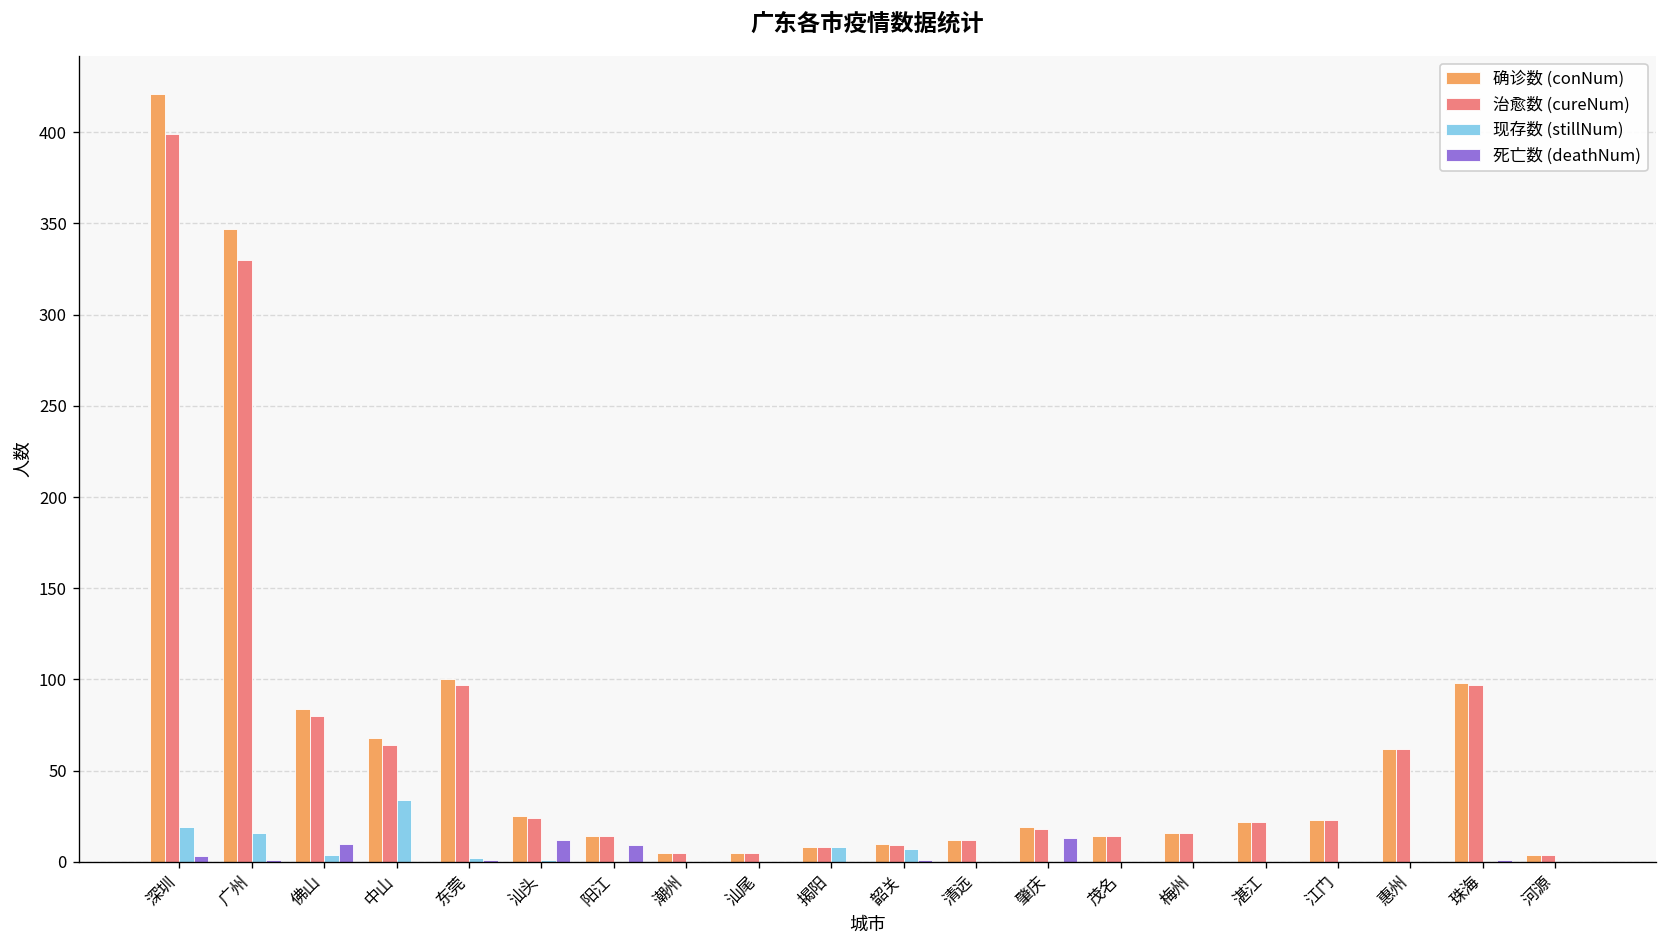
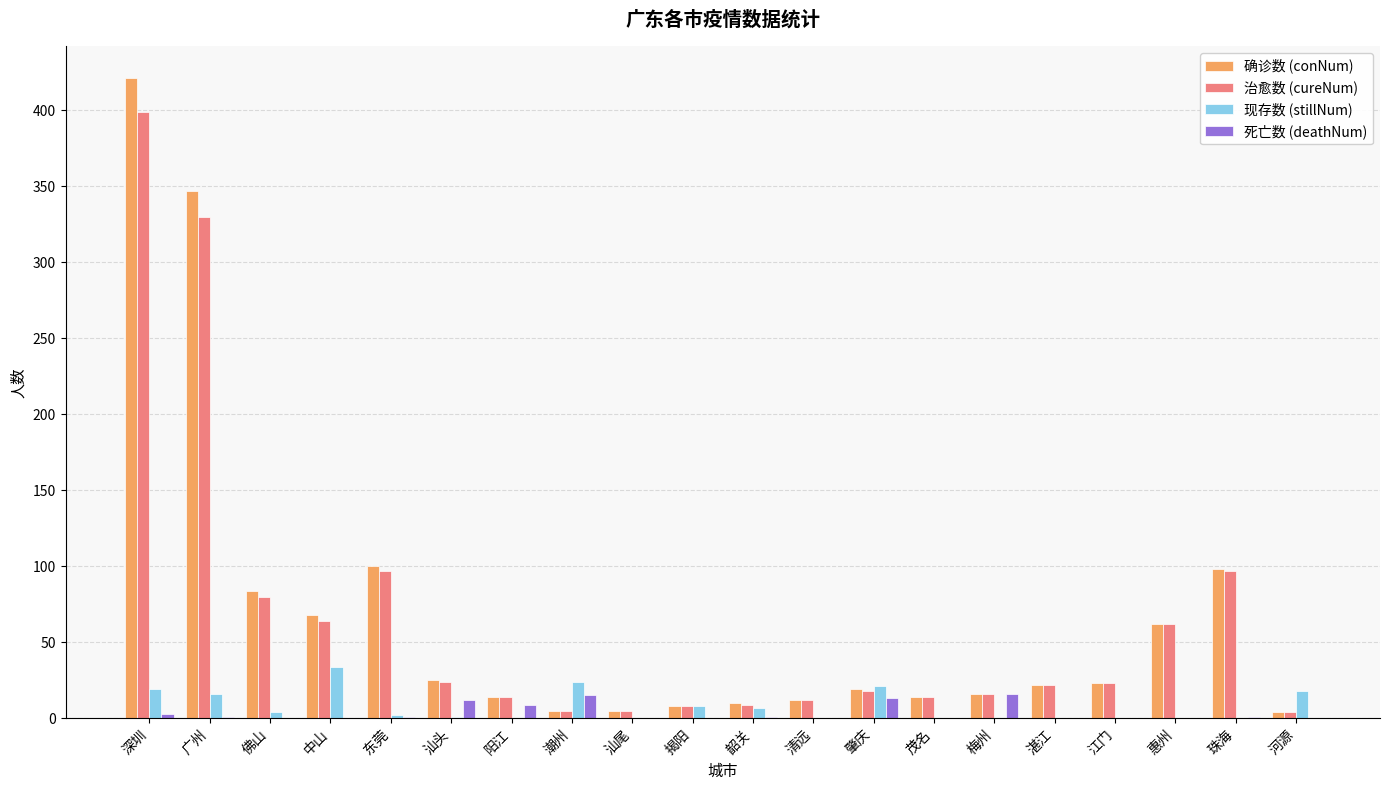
死亡数 (deathNum), 佛山: 10 -> 0
现存数 (stillNum), 潮州: 0 -> 24
死亡数 (deathNum), 潮州: 0 -> 15
现存数 (stillNum), 肇庆: 0 -> 21
死亡数 (deathNum), 梅州: 0 -> 16
现存数 (stillNum), 河源: 0 -> 18
